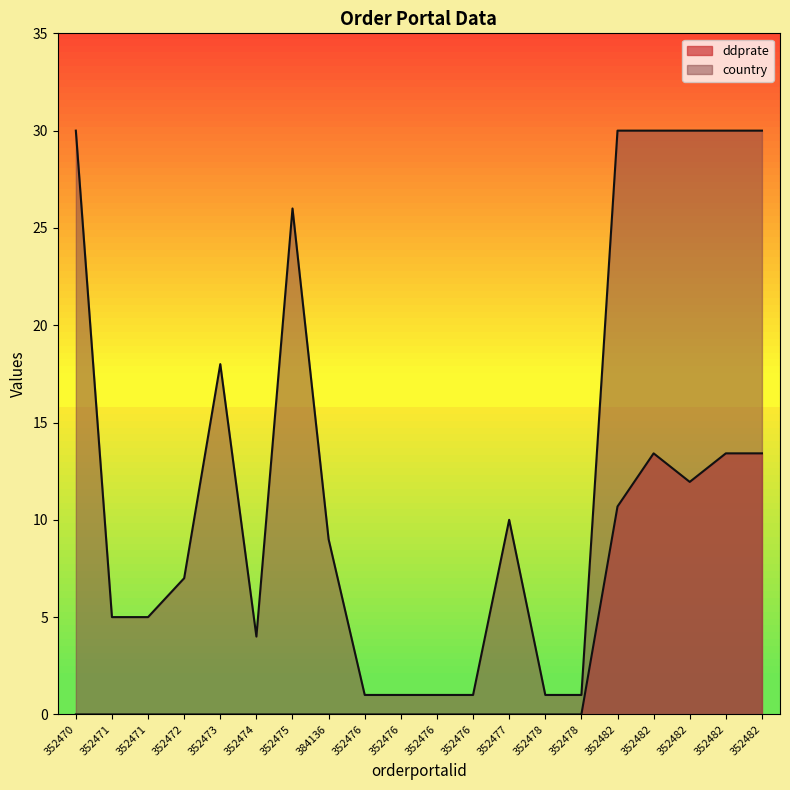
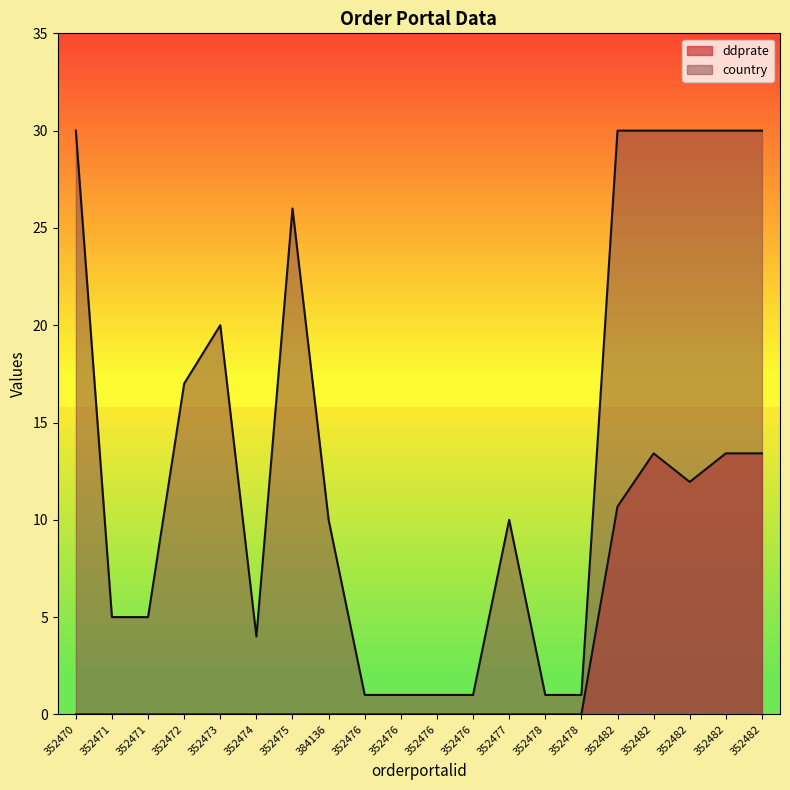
country, 352472: 7 -> 17
country, 352473: 18 -> 20
country, 384136: 9 -> 10
